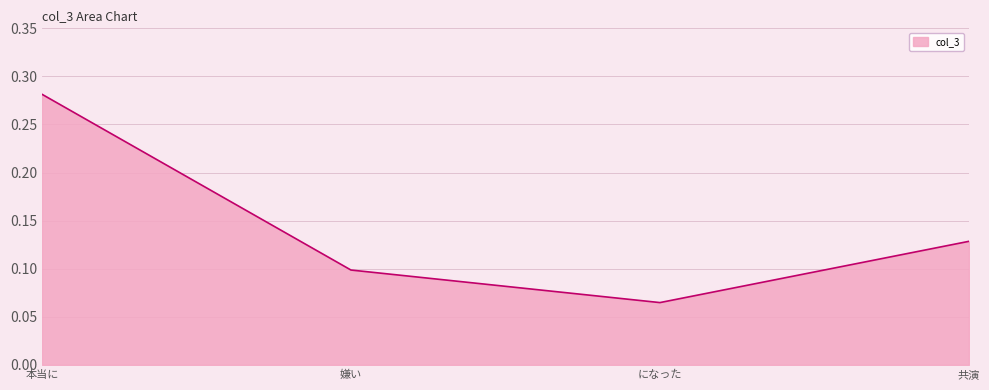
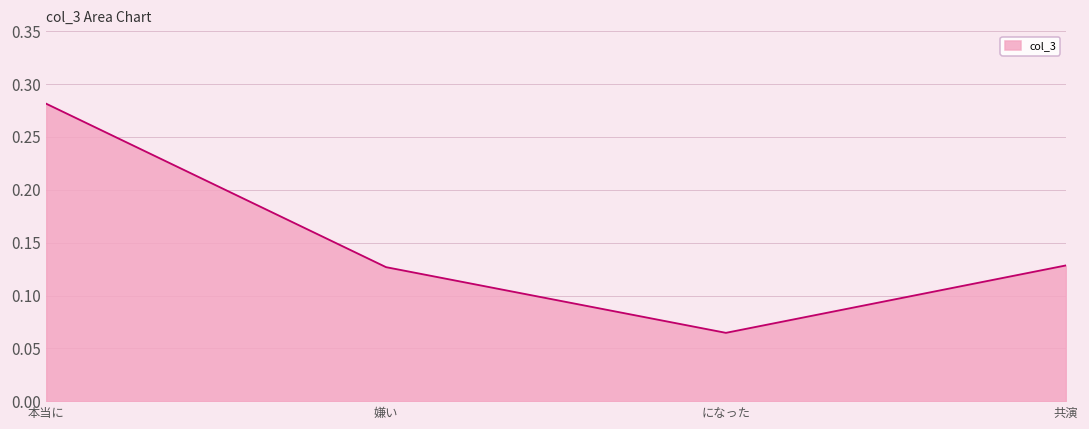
嫌い: 0.10 -> 0.13
